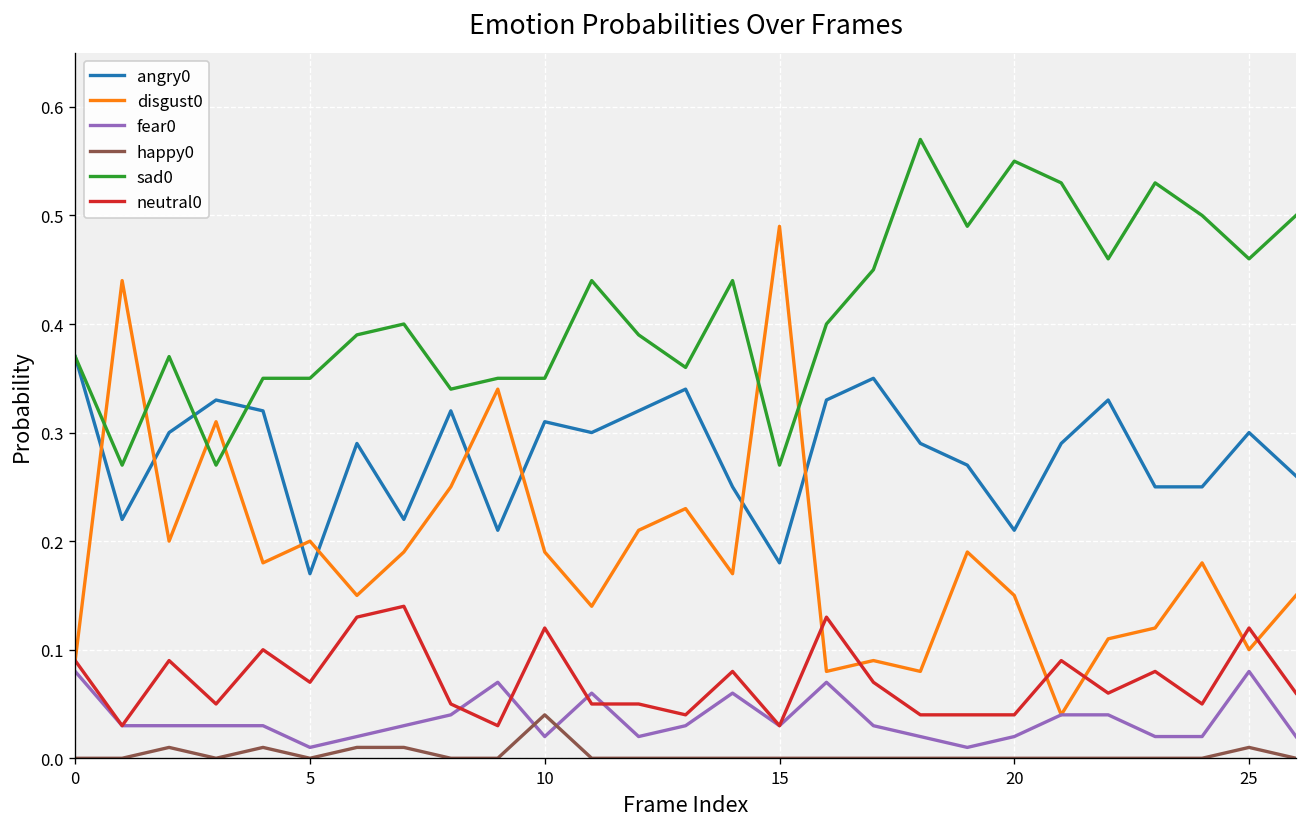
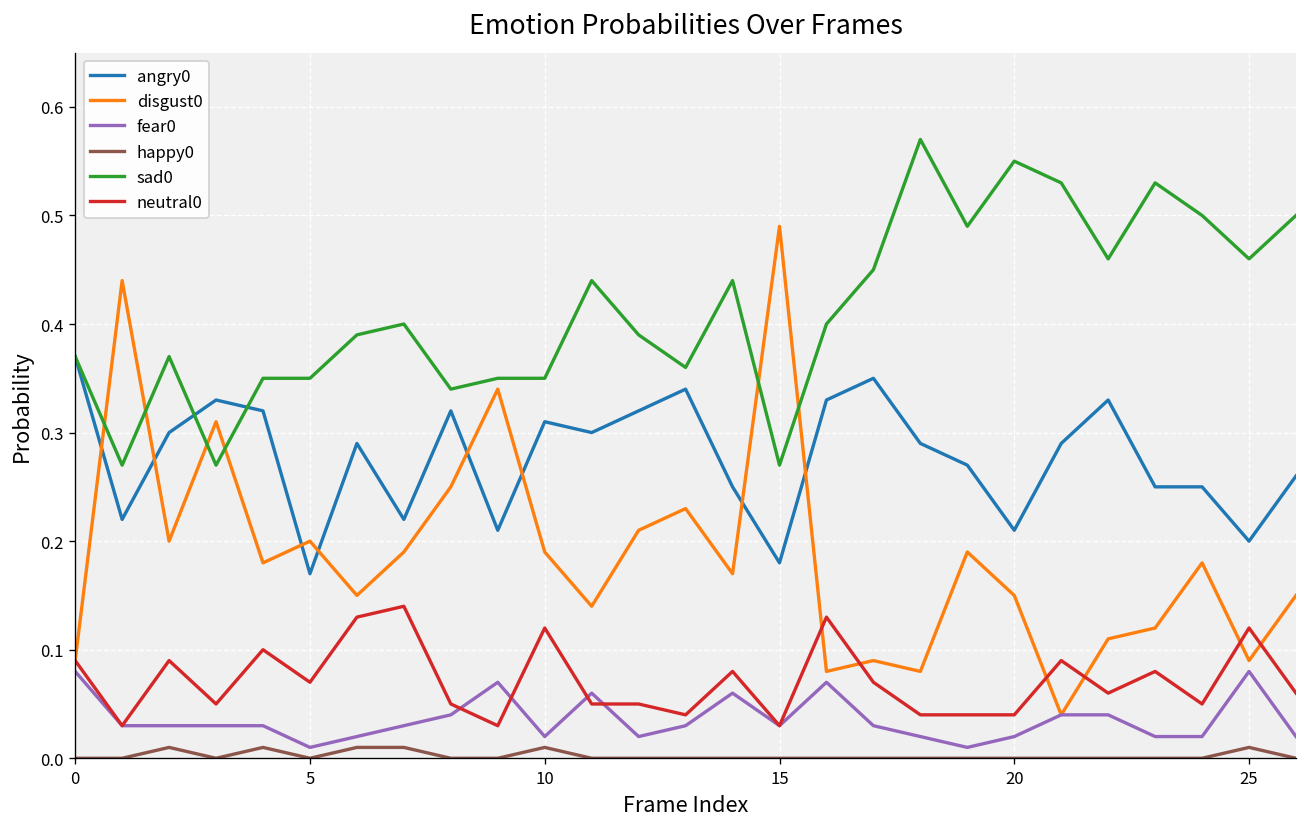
happy0, 10: 0.04 -> 0.01
angry0, 25: 0.3 -> 0.2
disgust0, 25: 0.10 -> 0.09
